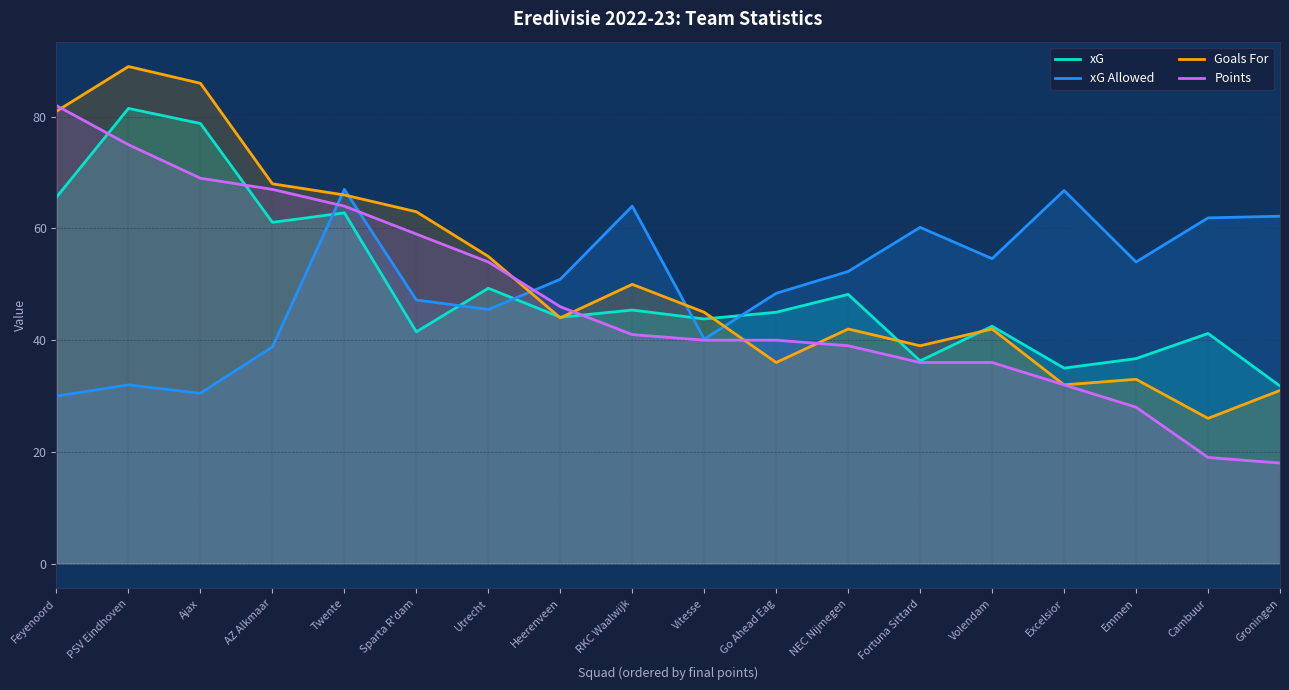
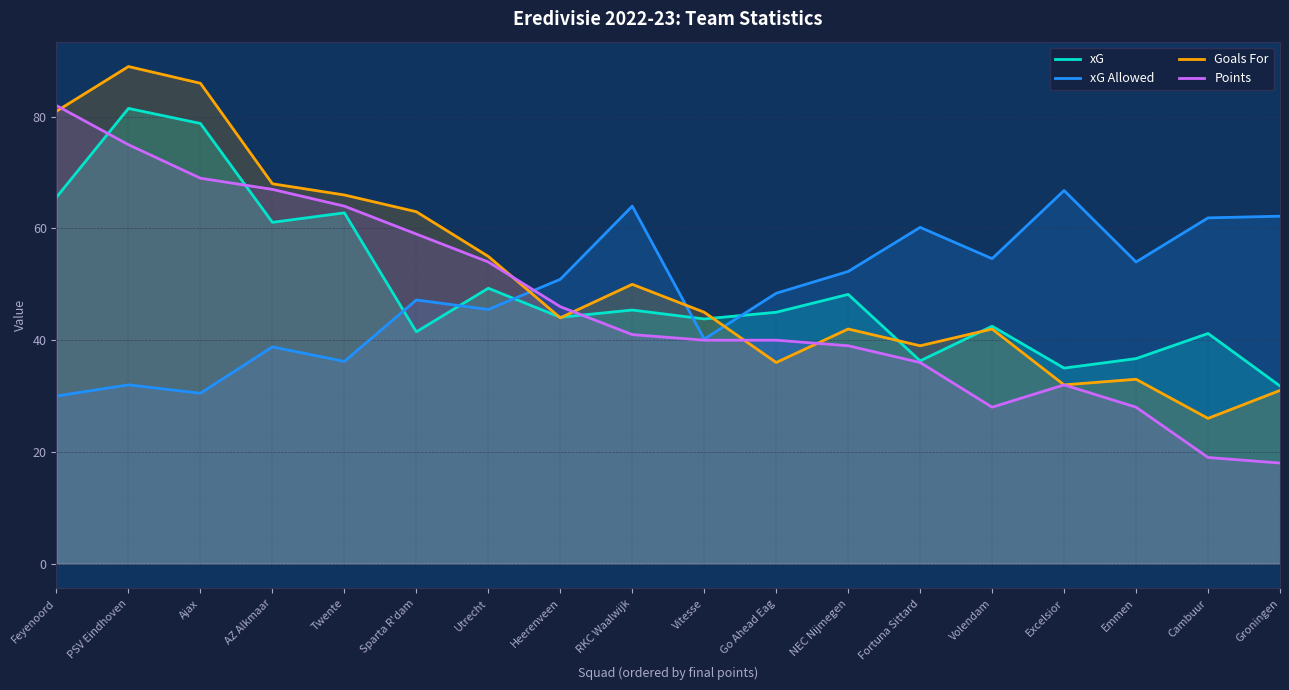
xG Allowed, Twente: 67 -> 36
Points, Volendam: 36 -> 28
